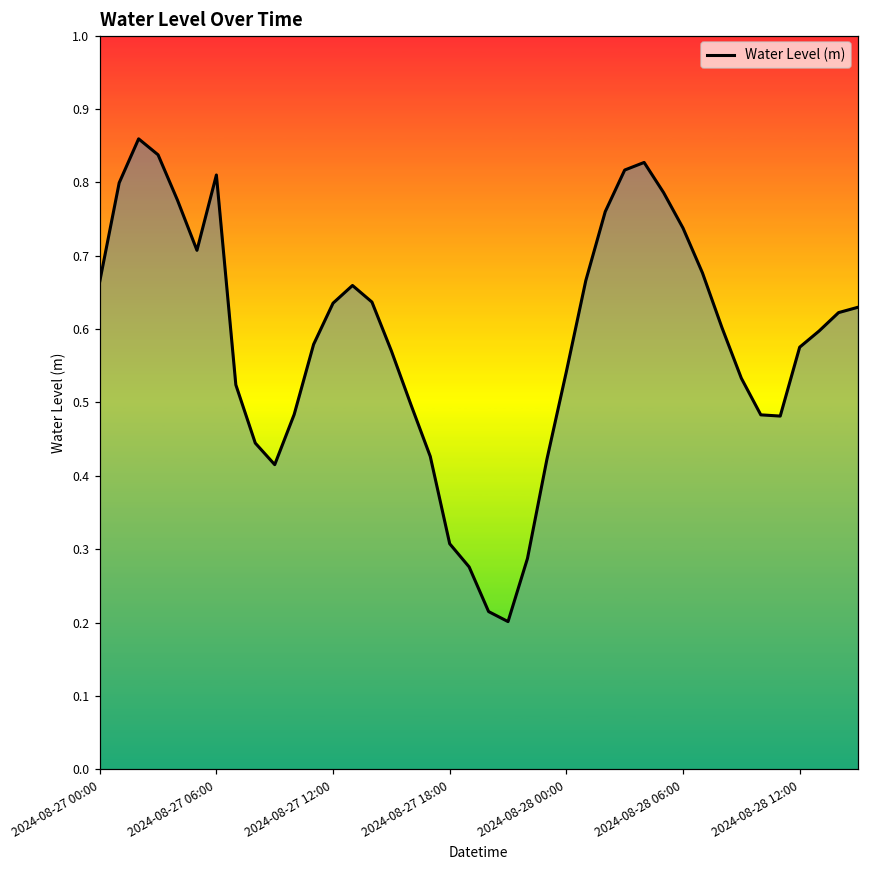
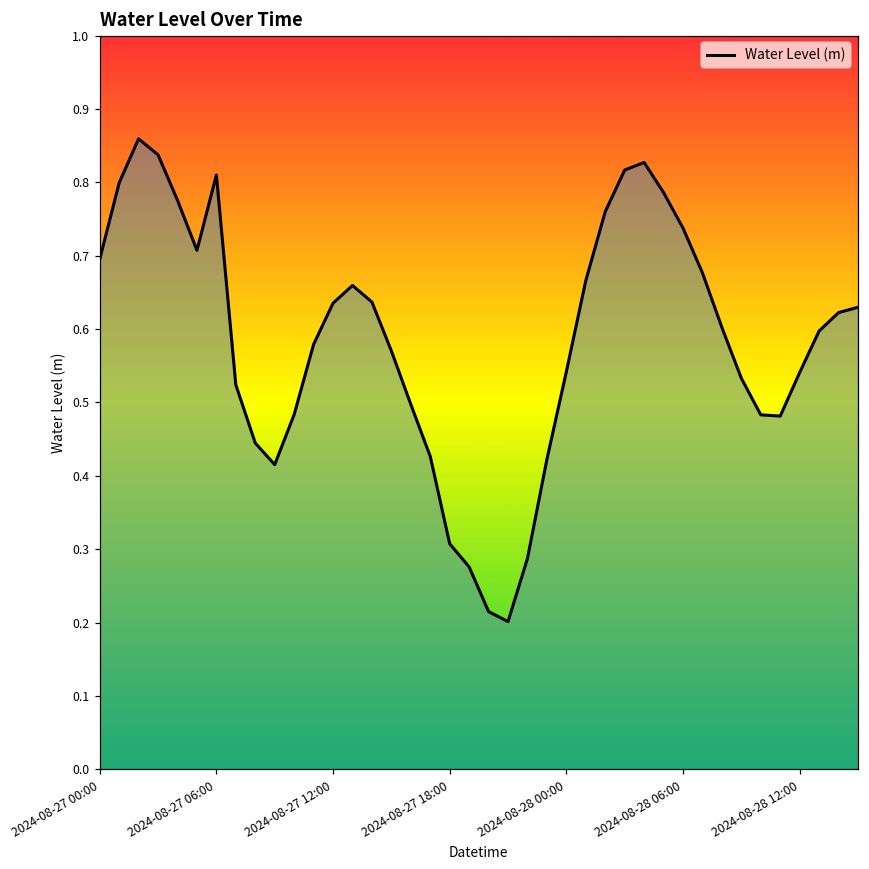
2024-08-27 00:00: 0.66 -> 0.70
2024-08-28 12:00: 0.58 -> 0.54
